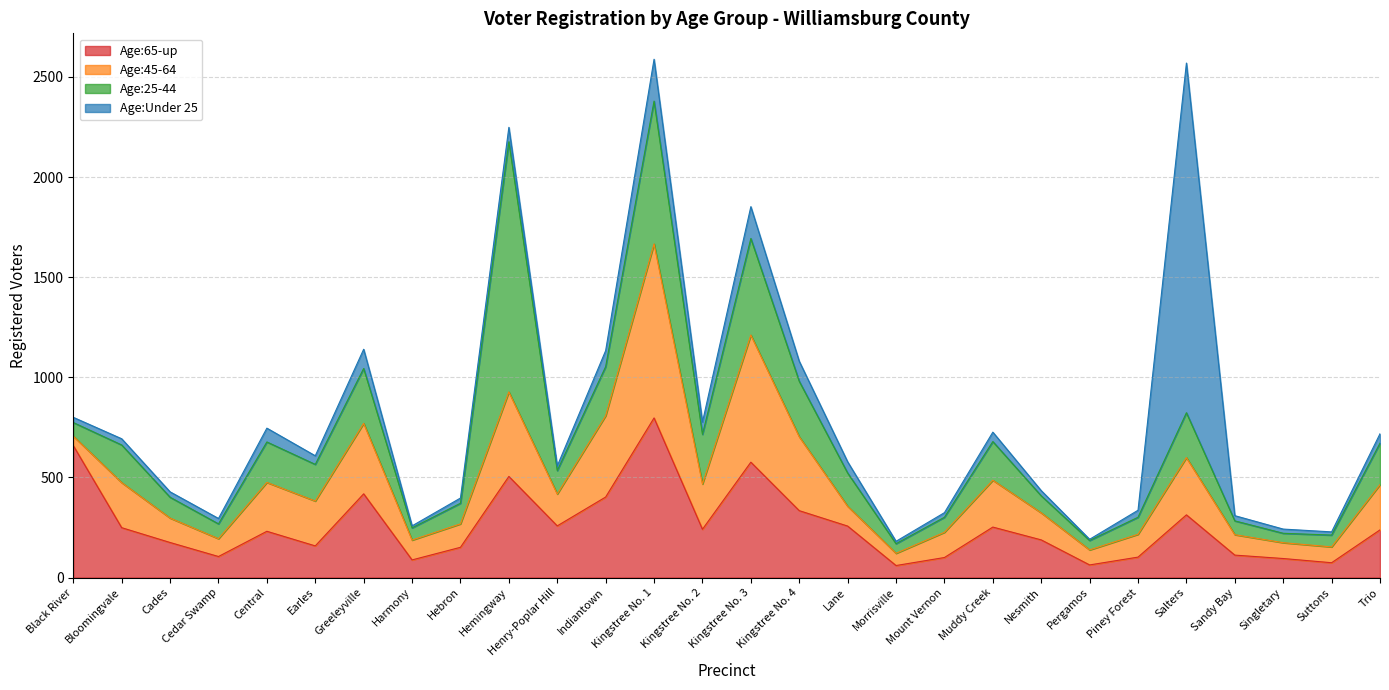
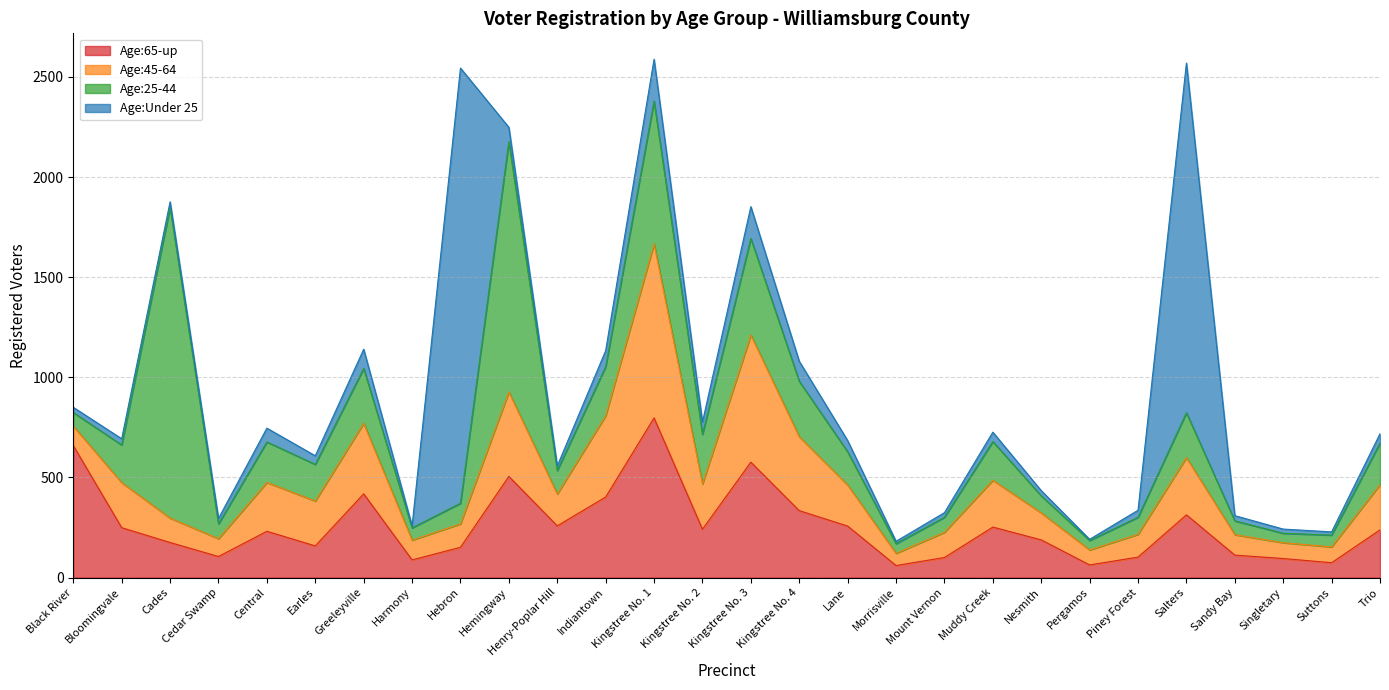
Age:45-64, Black River: 50 -> 100
Age:25-44, Cades: 100 -> 1550
Age:Under 25, Hebron: 30 -> 2170
Age:45-64, Lane: 100 -> 210
